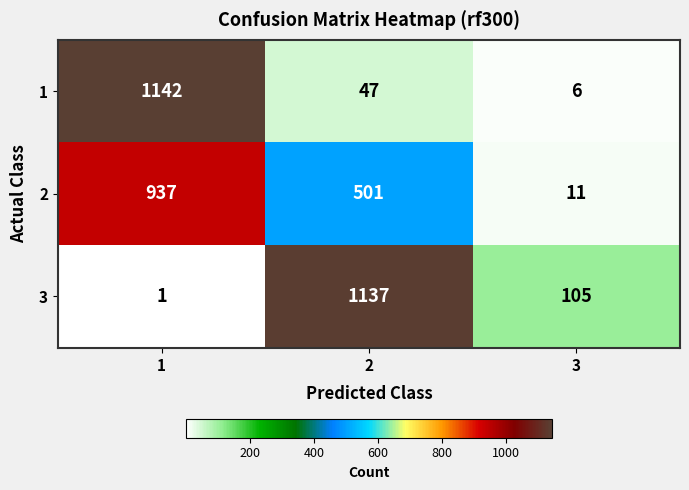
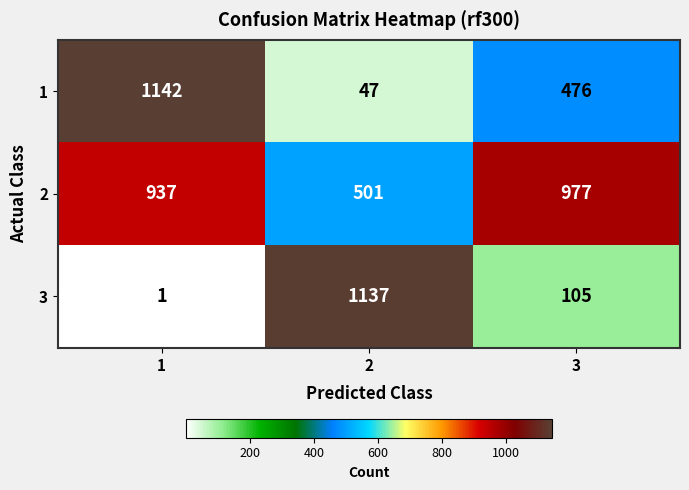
1, 3: 6 -> 476
2, 3: 11 -> 977
